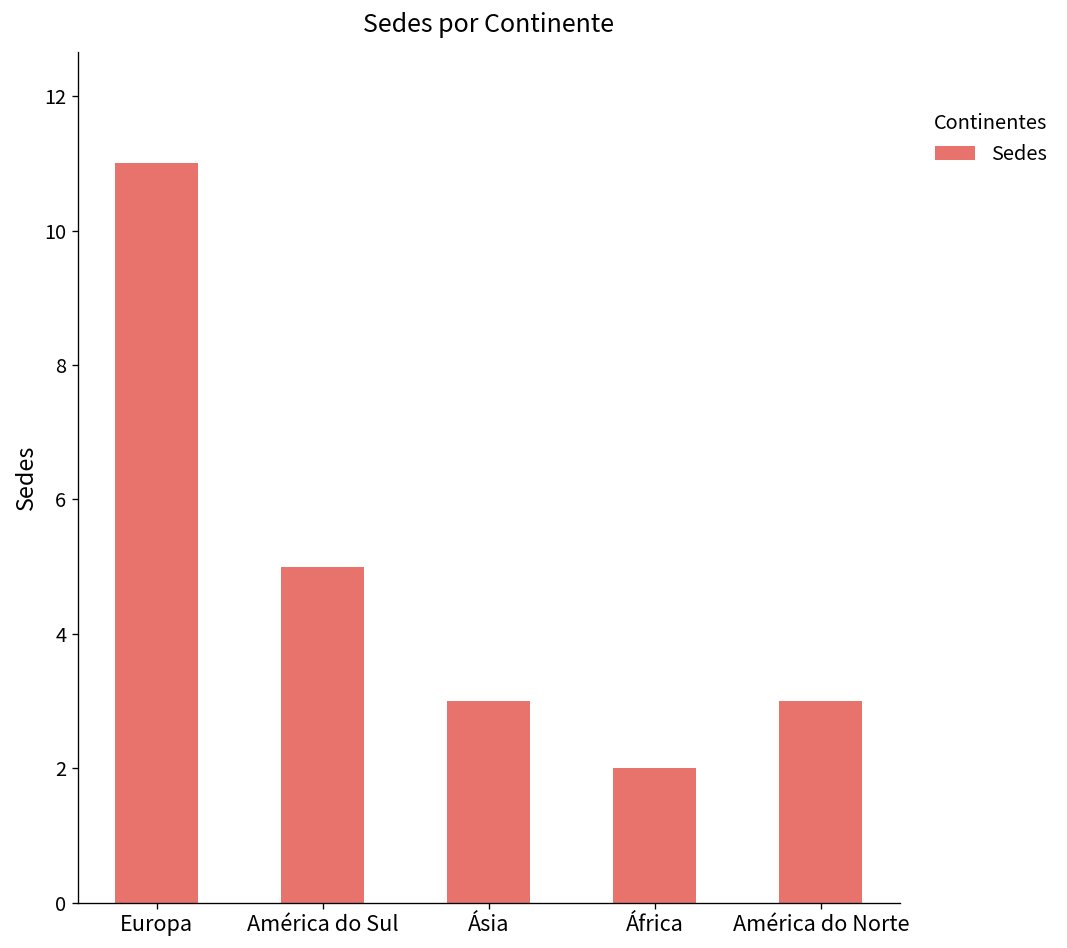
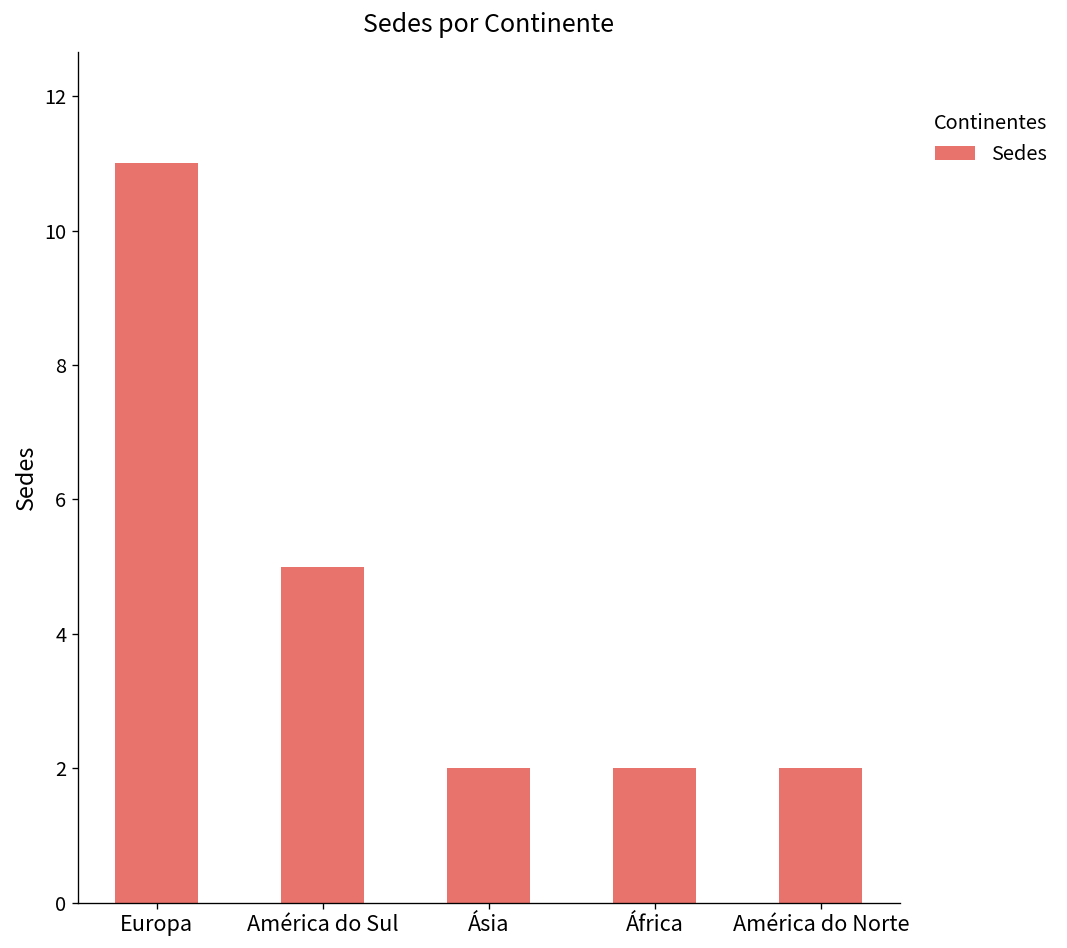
Ásia: 3 -> 2
América do Norte: 3 -> 2
